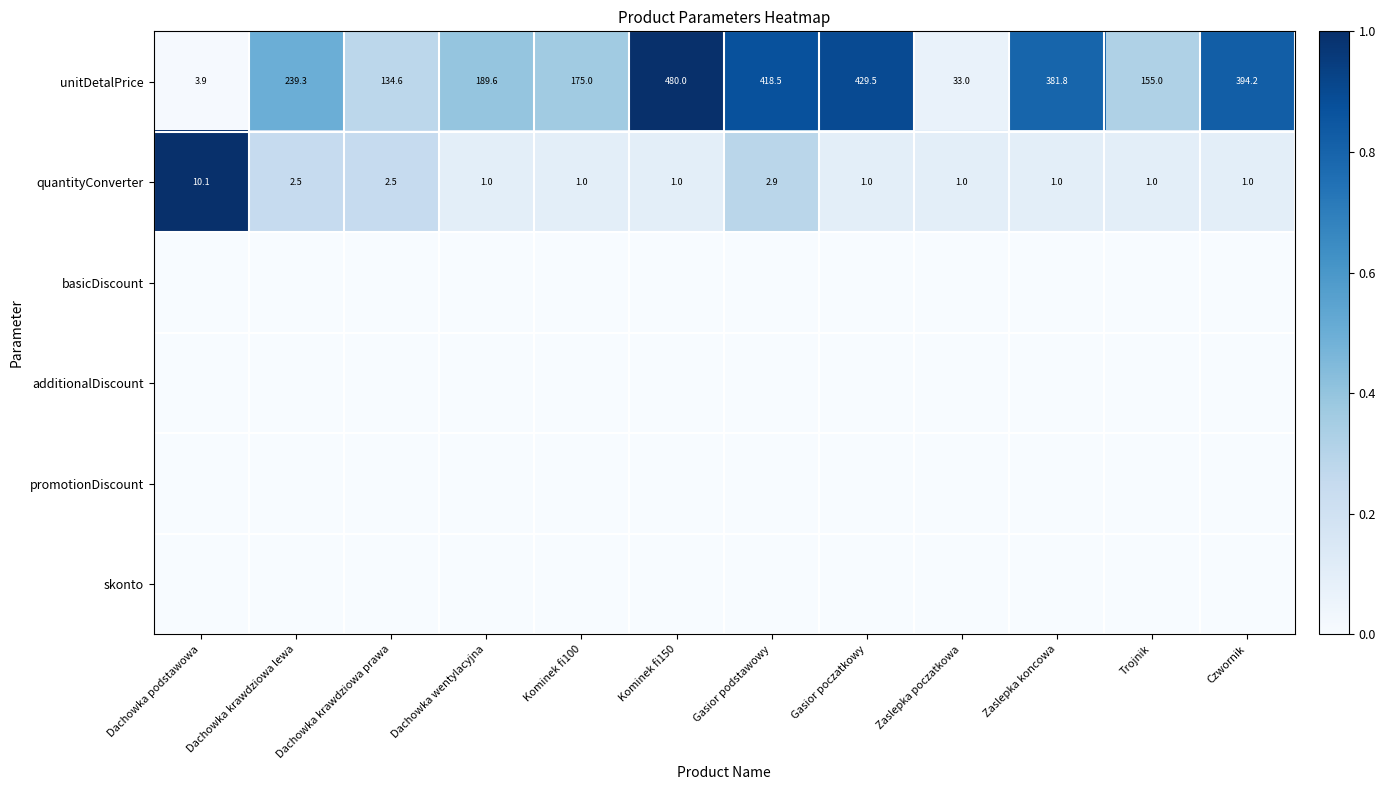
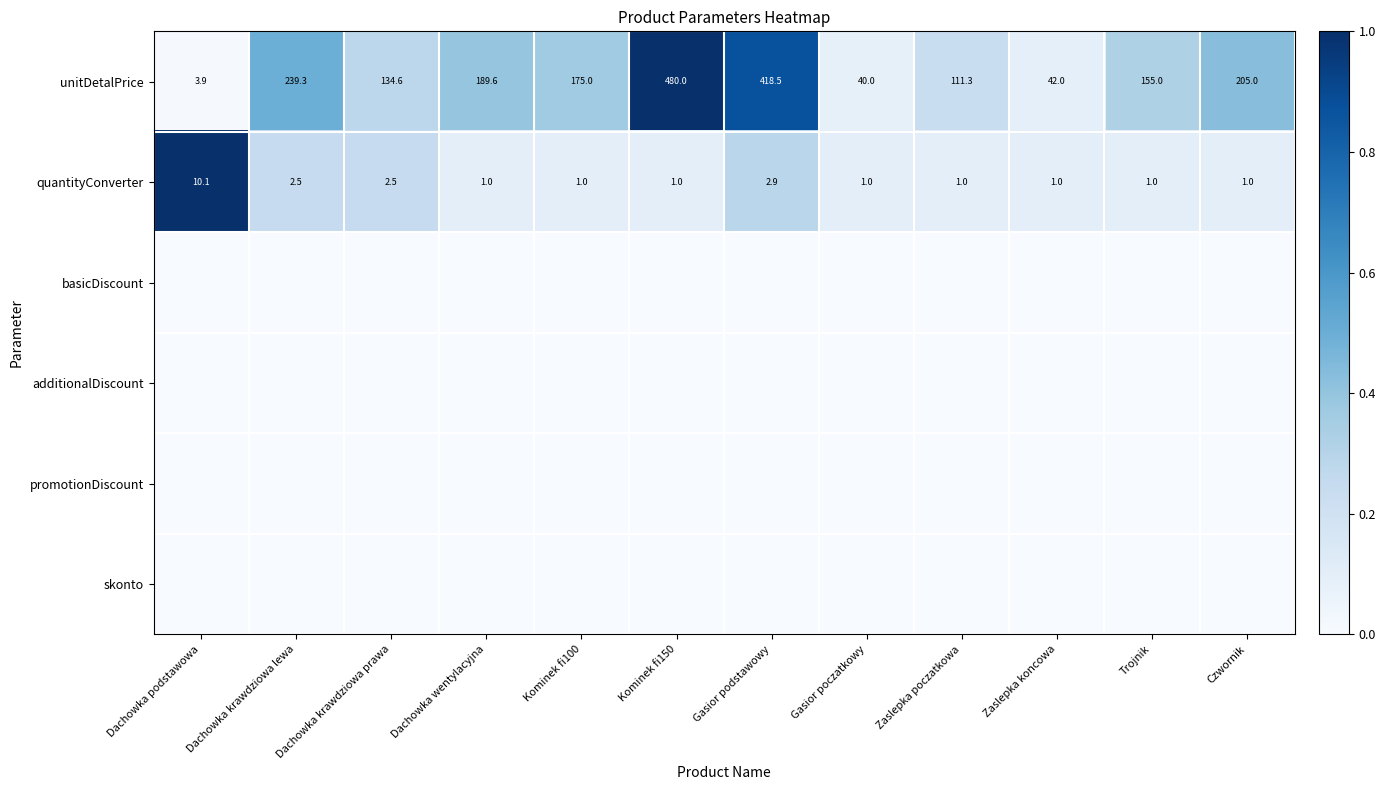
unitDetalPrice, Gasior poczatkowy: 429.5 -> 40.0
unitDetalPrice, Zaslepka poczatkowa: 33.0 -> 111.3
unitDetalPrice, Zaslepka koncowa: 381.8 -> 42.0
unitDetalPrice, Czwornik: 394.2 -> 205.0
